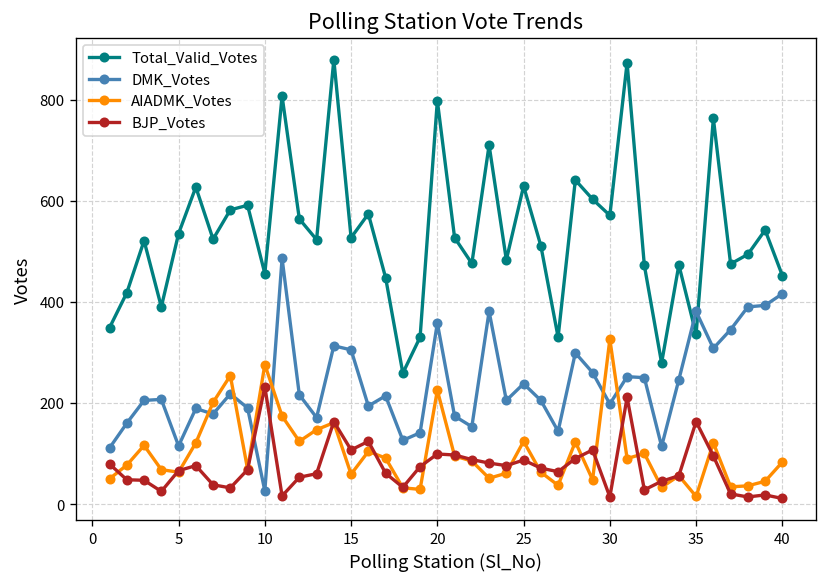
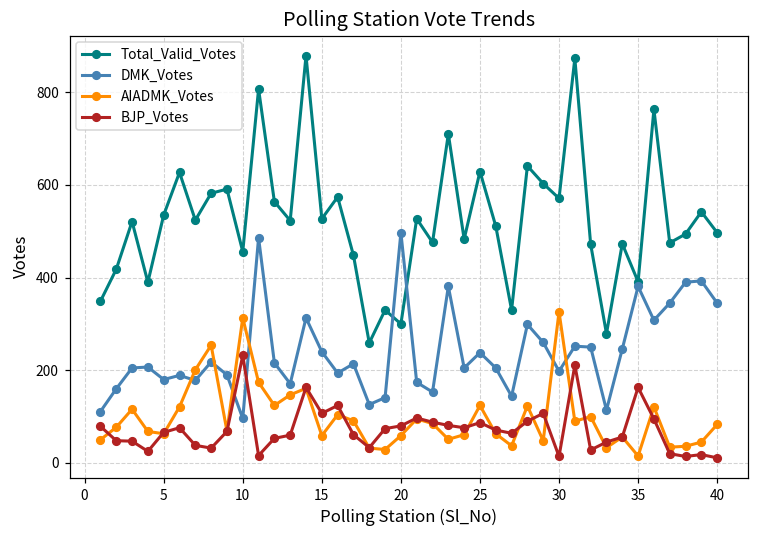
DMK_Votes, 5: 120 -> 180
DMK_Votes, 10: 30 -> 100
AIADMK_Votes, 10: 280 -> 310
DMK_Votes, 15: 310 -> 240
Total_Valid_Votes, 20: 800 -> 300
DMK_Votes, 20: 360 -> 500
AIADMK_Votes, 20: 230 -> 60
BJP_Votes, 20: 100 -> 80
Total_Valid_Votes, 35: 340 -> 390
Total_Valid_Votes, 40: 450 -> 500
DMK_Votes, 40: 420 -> 350
